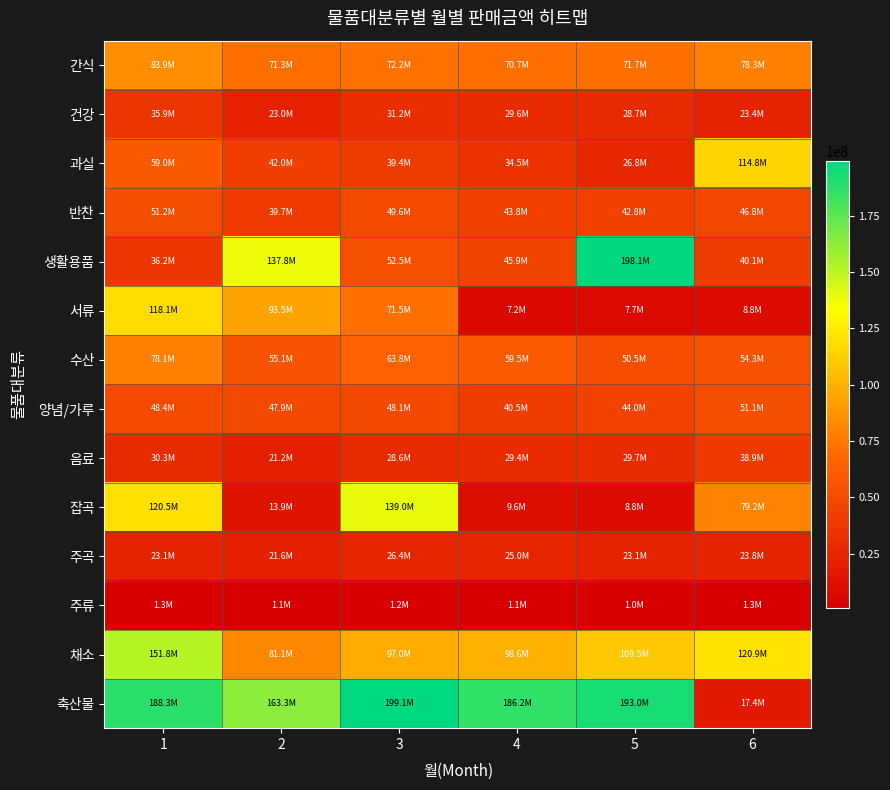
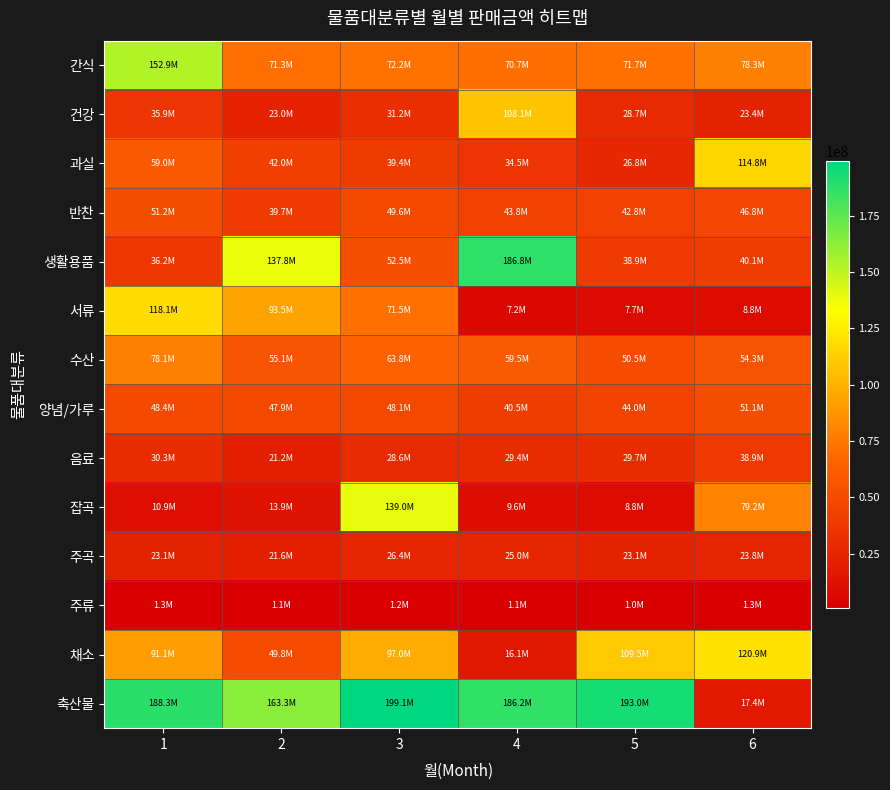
간식, 1: 83.9M -> 152.9M
건강, 4: 29.6M -> 108.1M
생활용품, 4: 45.9M -> 186.8M
생활용품, 5: 198.1M -> 38.9M
잡곡, 1: 120.5M -> 10.9M
채소, 1: 151.8M -> 91.1M
채소, 2: 81.1M -> 49.8M
채소, 4: 98.6M -> 16.1M
